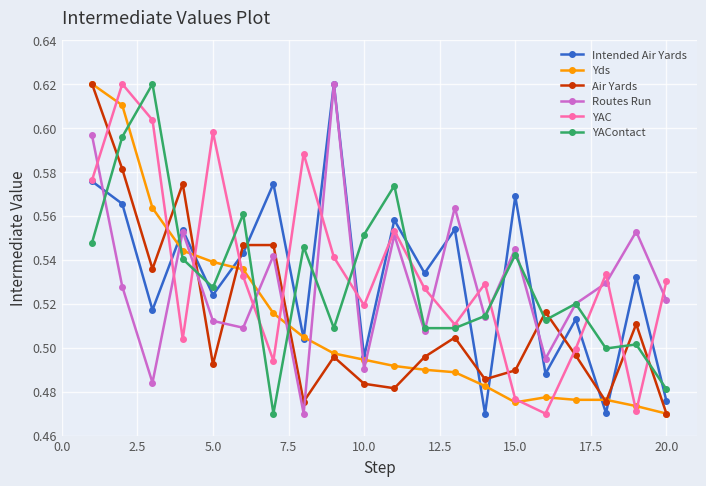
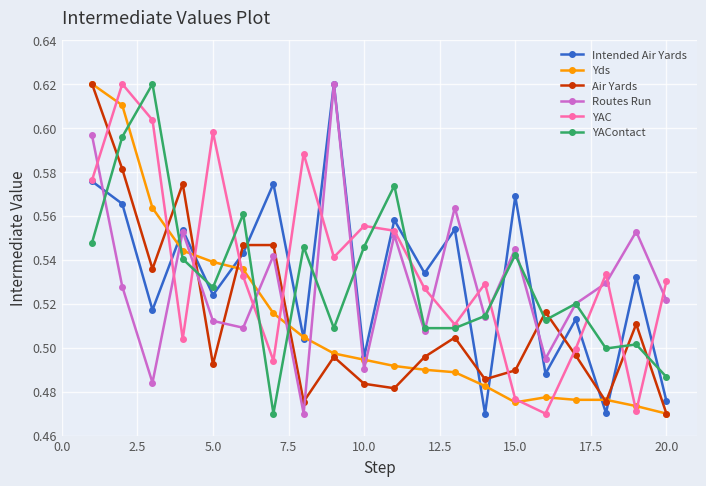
YAC, 10.0: 0.519 -> 0.555
YAContact, 10.0: 0.551 -> 0.546
YAContact, 20.0: 0.481 -> 0.487
